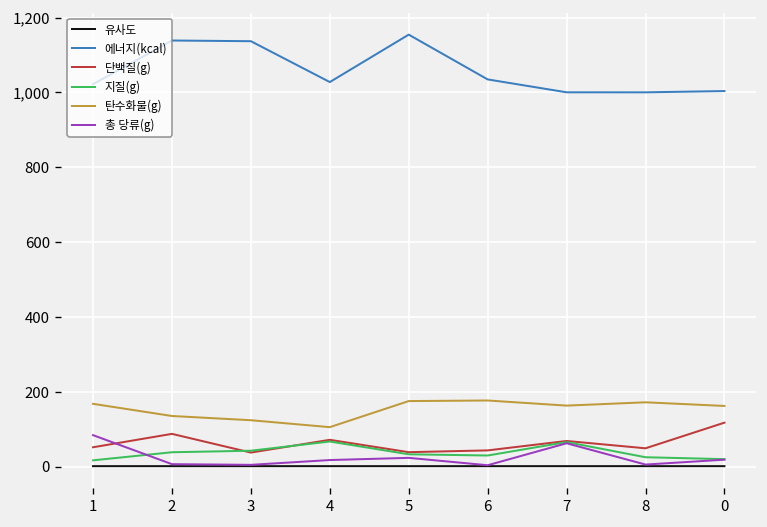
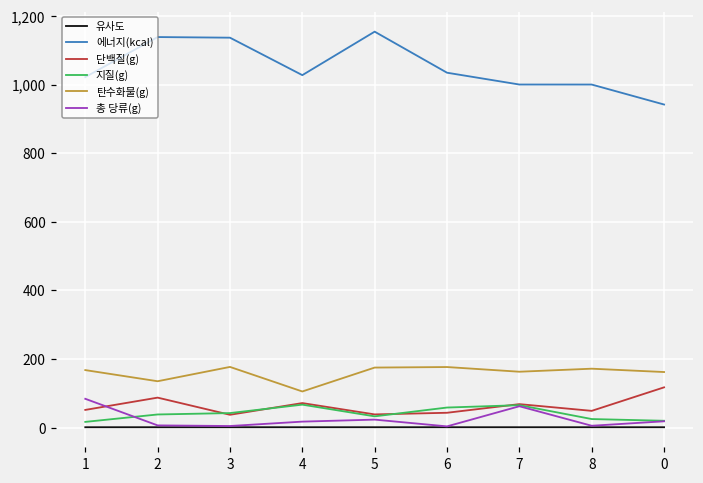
탄수화물(g), 3: 120 -> 180
지질(g), 6: 30 -> 60
에너지(kcal), 0: 1,000 -> 940
